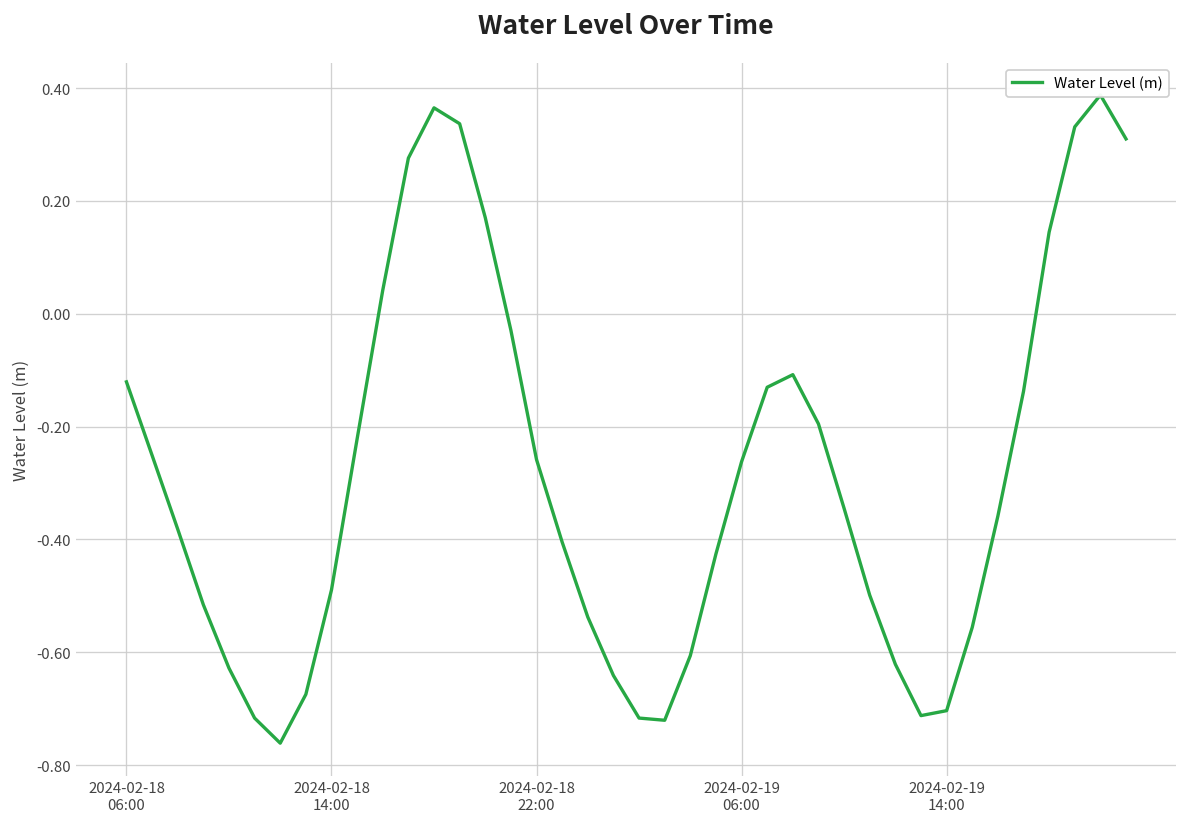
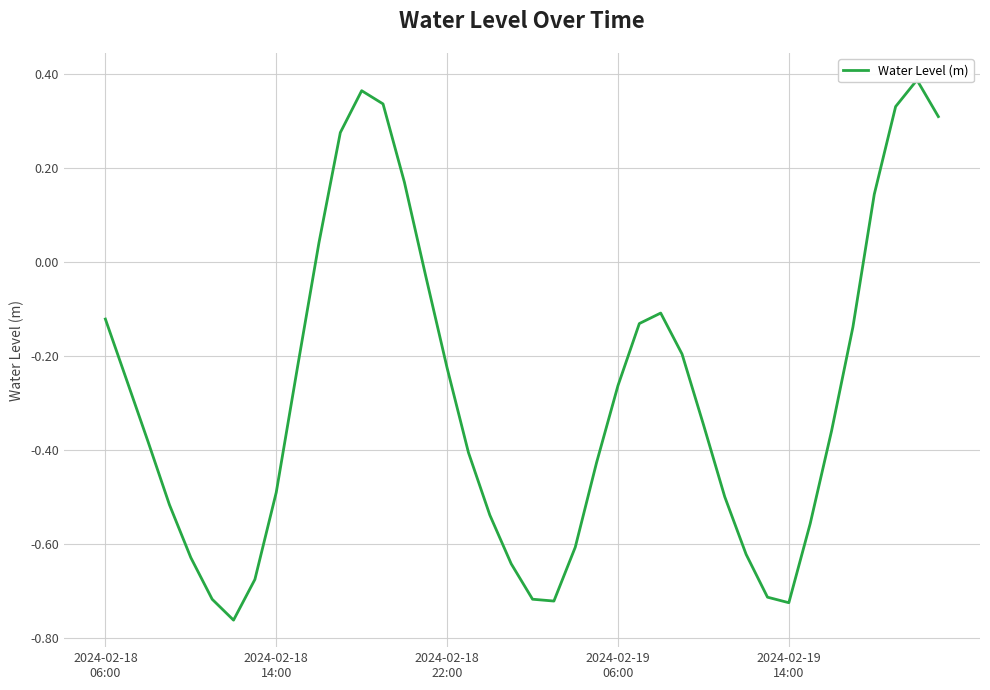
2024-02-18 22:00: -0.26 -> -0.22
2024-02-19 14:00: -0.70 -> -0.72
